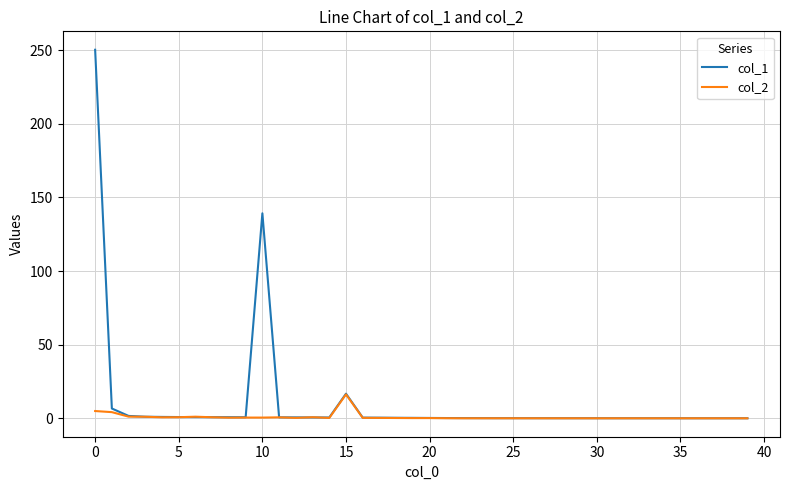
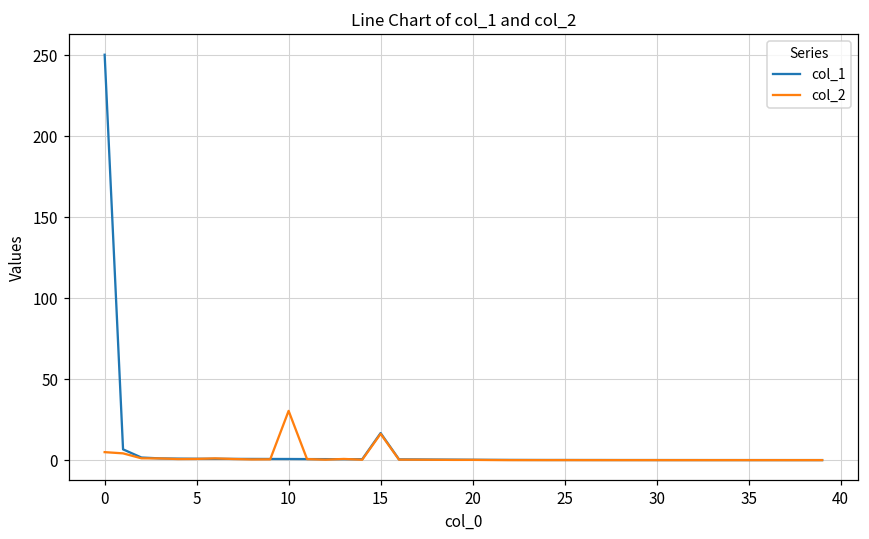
col_1, 10: 139 -> 1
col_2, 10: 1 -> 30
